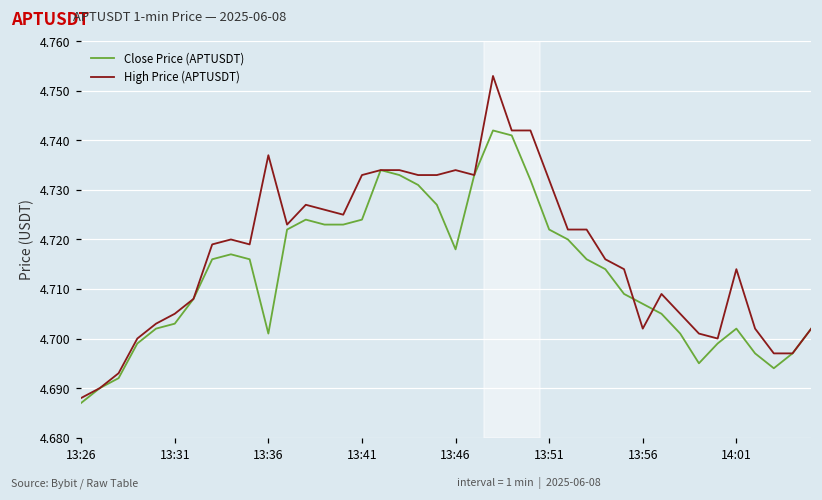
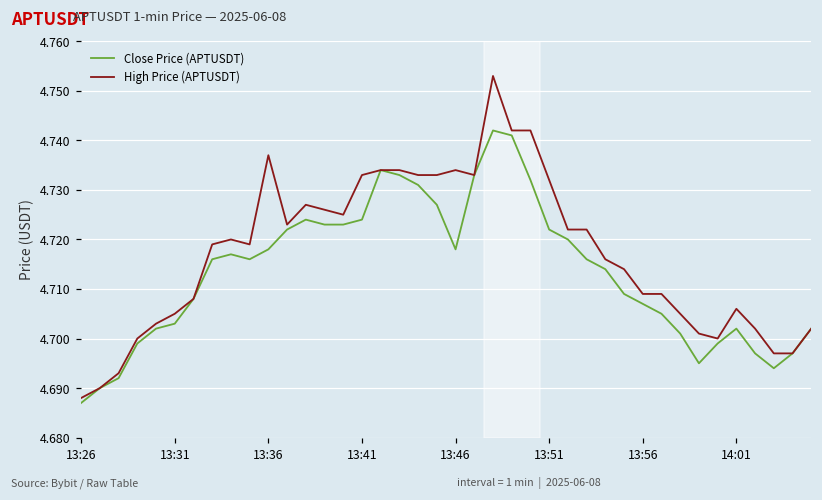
Close Price (APTUSDT), 13:36: 4.701 -> 4.718
High Price (APTUSDT), 13:56: 4.702 -> 4.709
High Price (APTUSDT), 14:01: 4.714 -> 4.706
